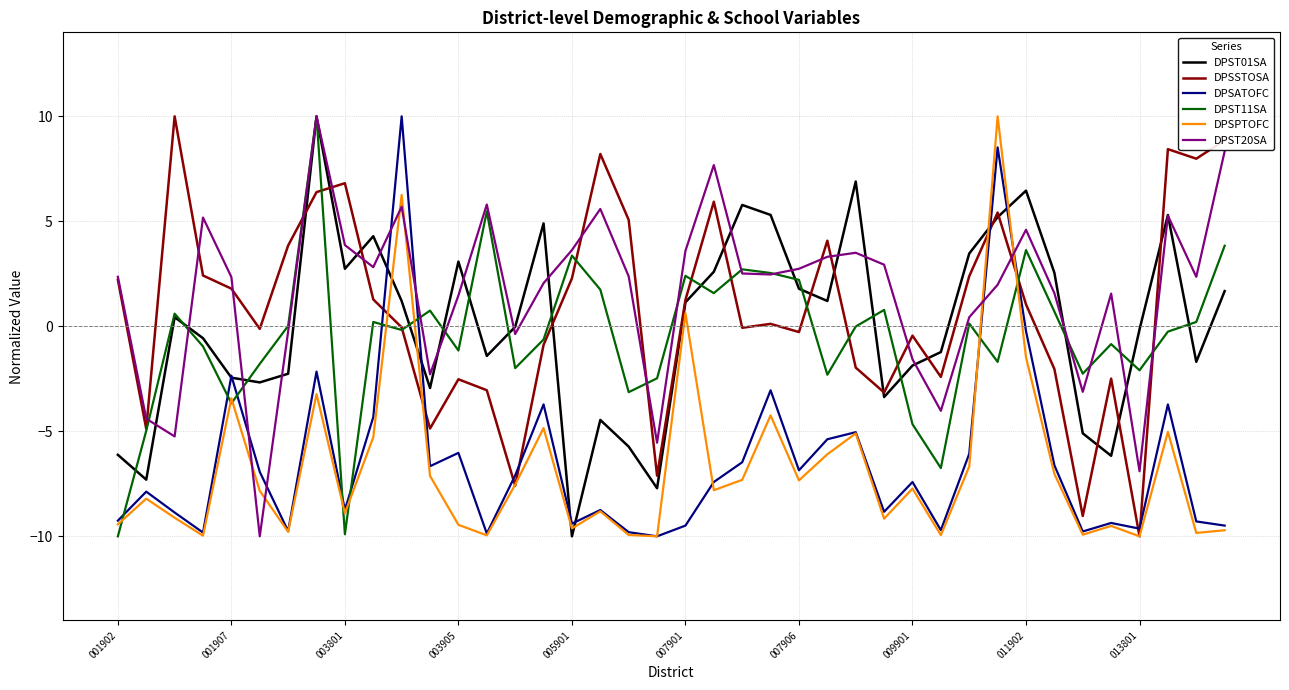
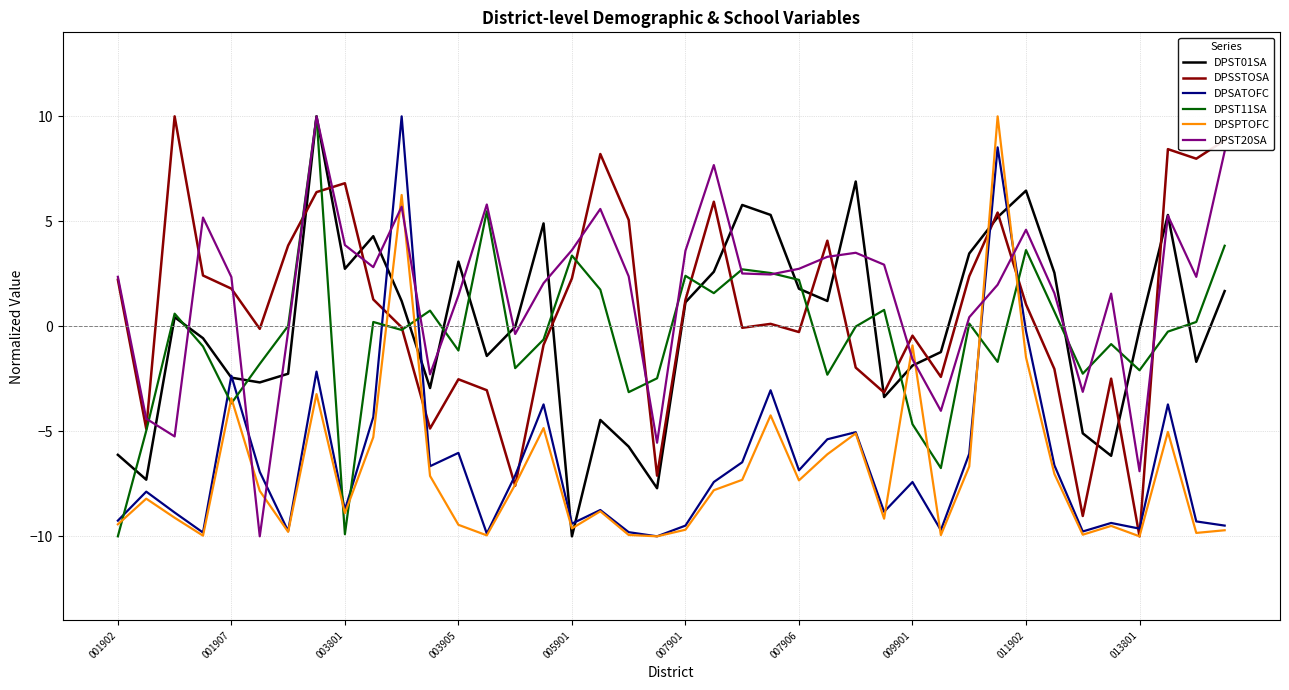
DPSPTOFC, 007901: 0.6 -> -9.7
DPSPTOFC, 009901: -7.7 -> -0.9
